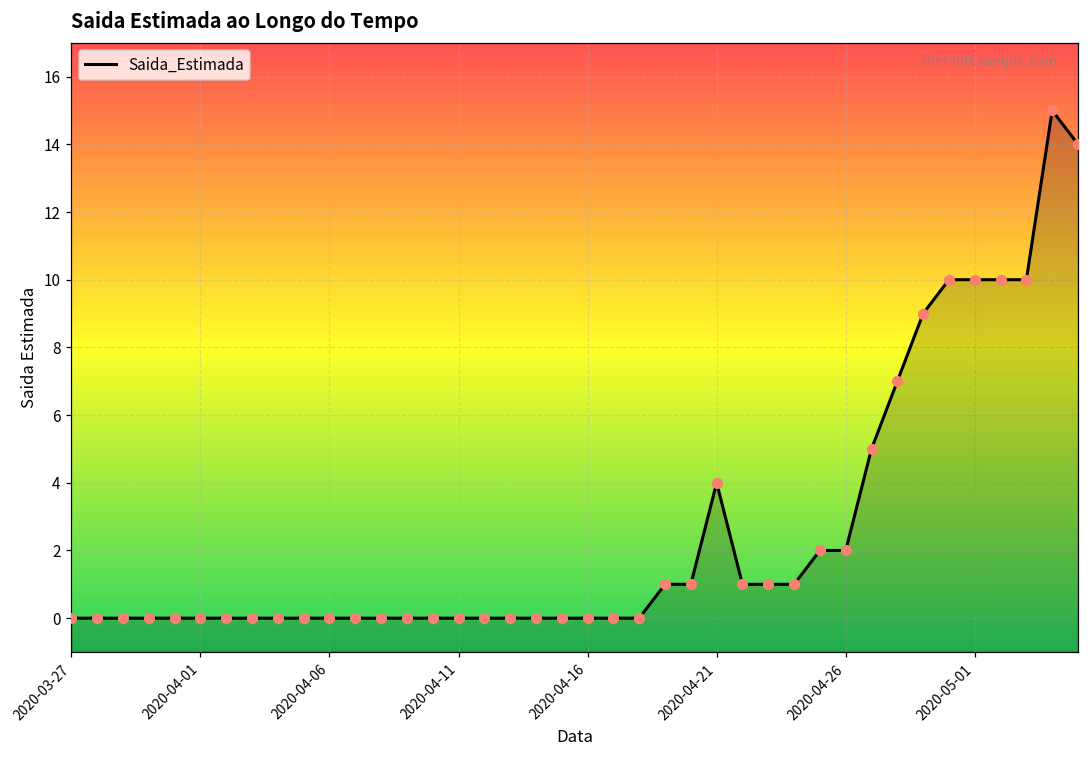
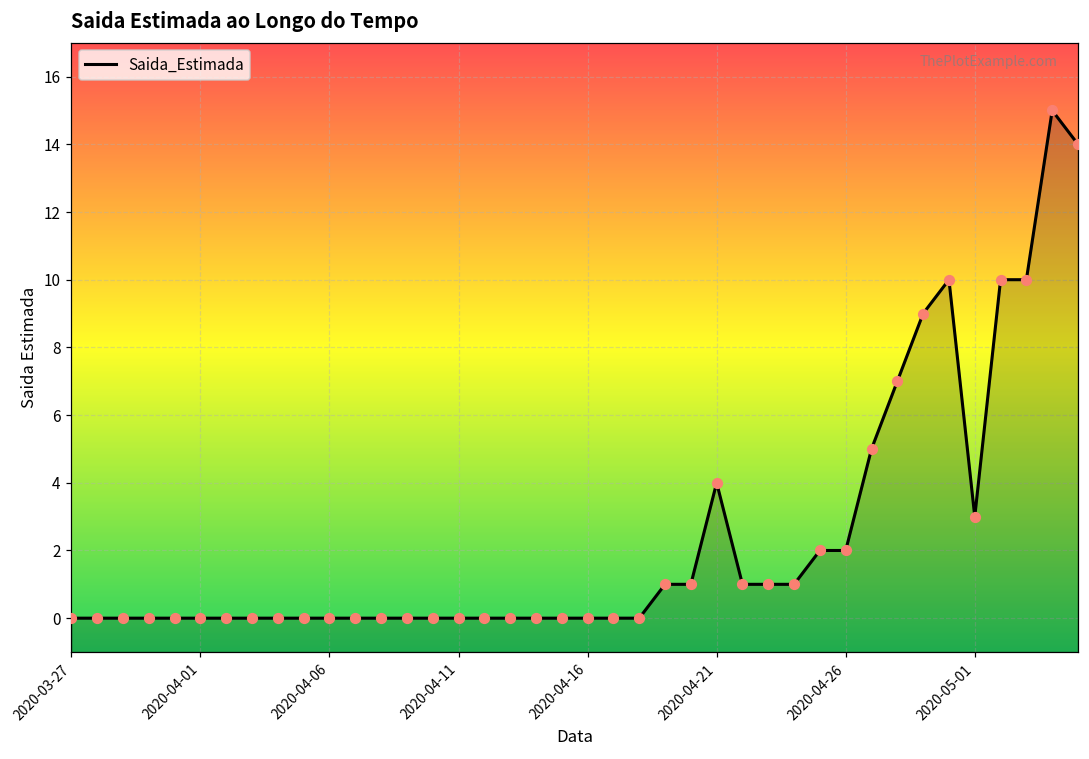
2020-05-01: 10 -> 3
